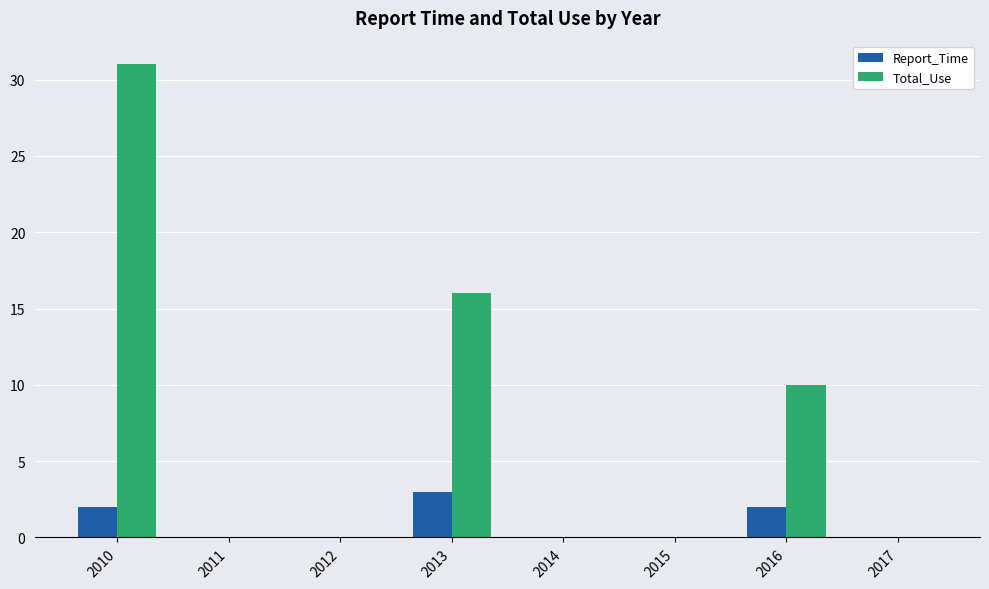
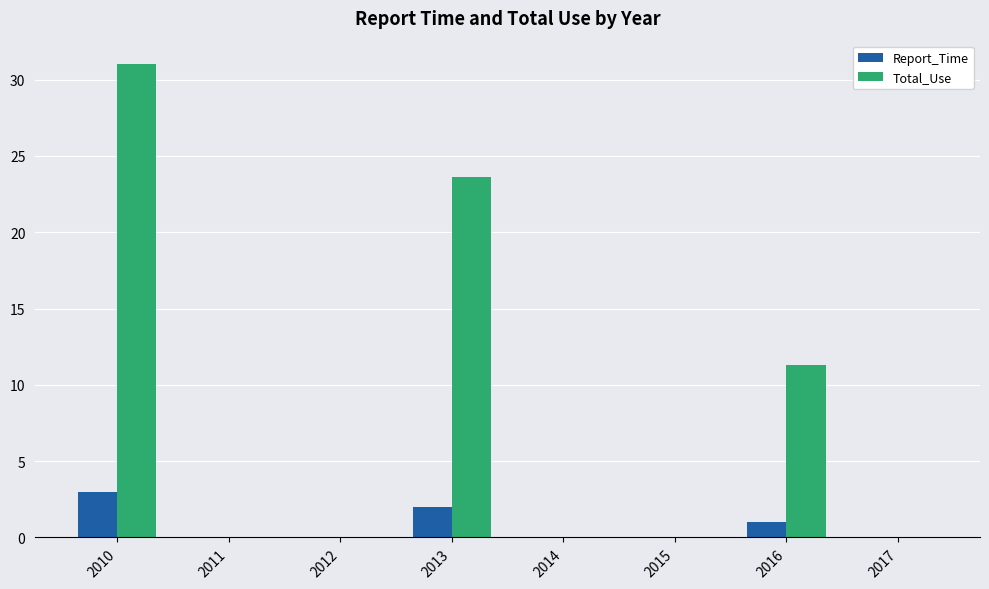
Report_Time, 2010: 2 -> 3
Report_Time, 2013: 3 -> 2
Total_Use, 2013: 16.0 -> 23.6
Report_Time, 2016: 2 -> 1
Total_Use, 2016: 10.0 -> 11.3
